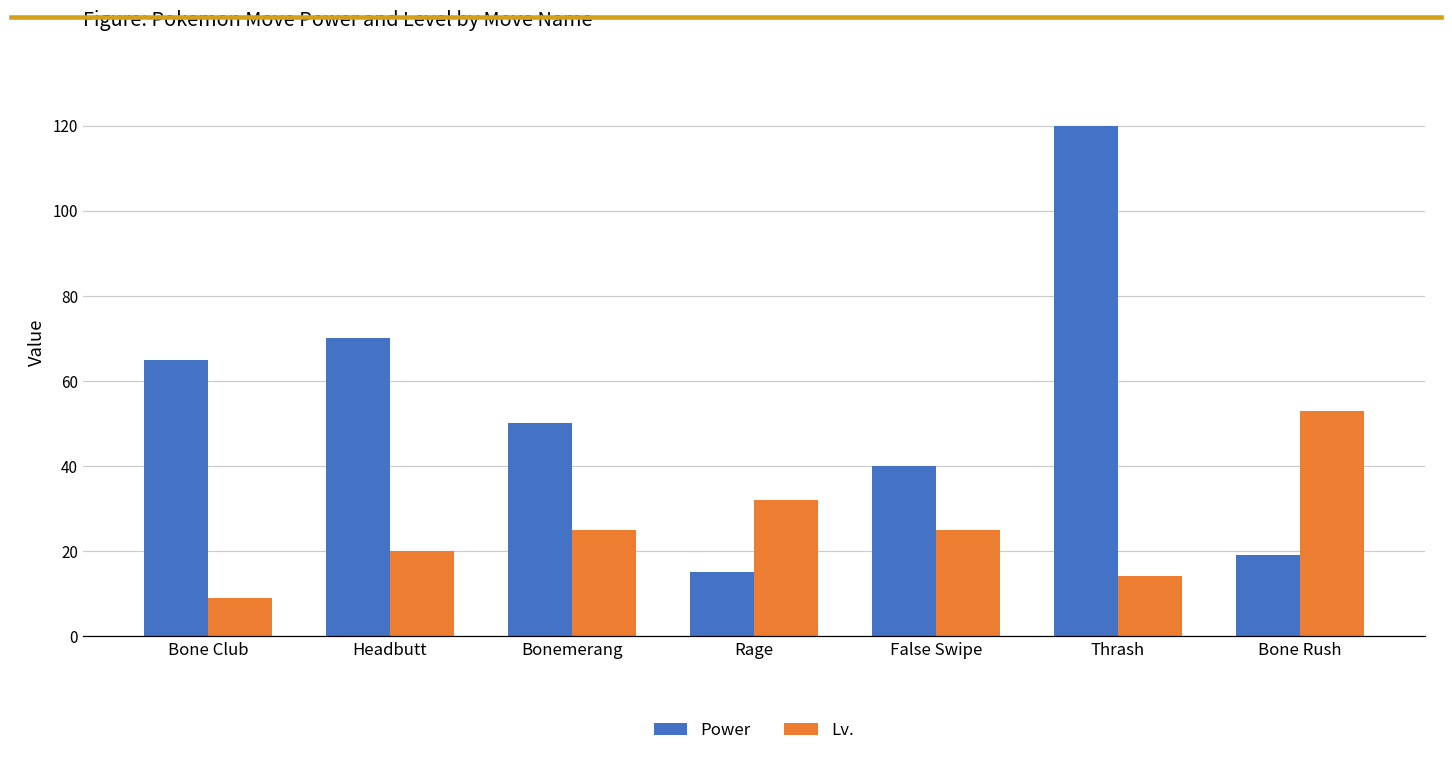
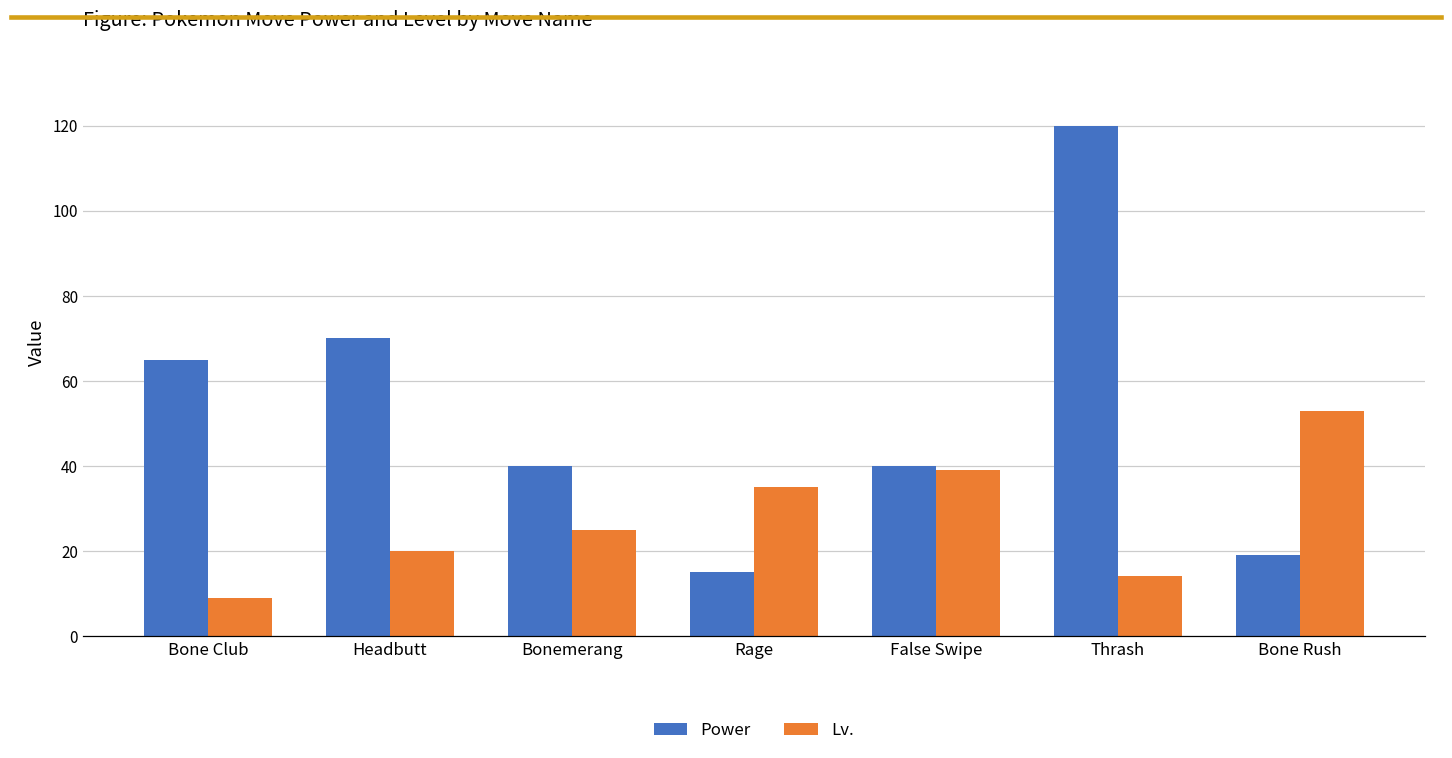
Power, Bonemerang: 50 -> 40
Lv., Rage: 32 -> 35
Lv., False Swipe: 25 -> 39
